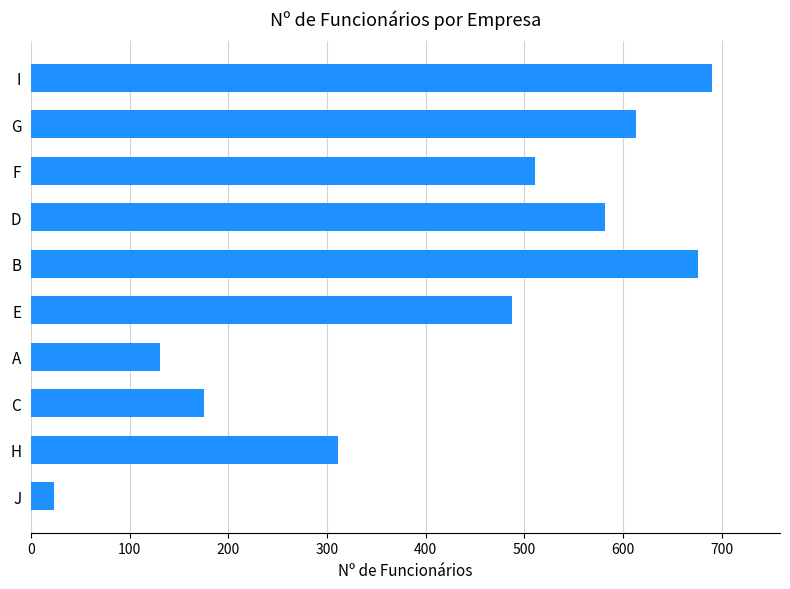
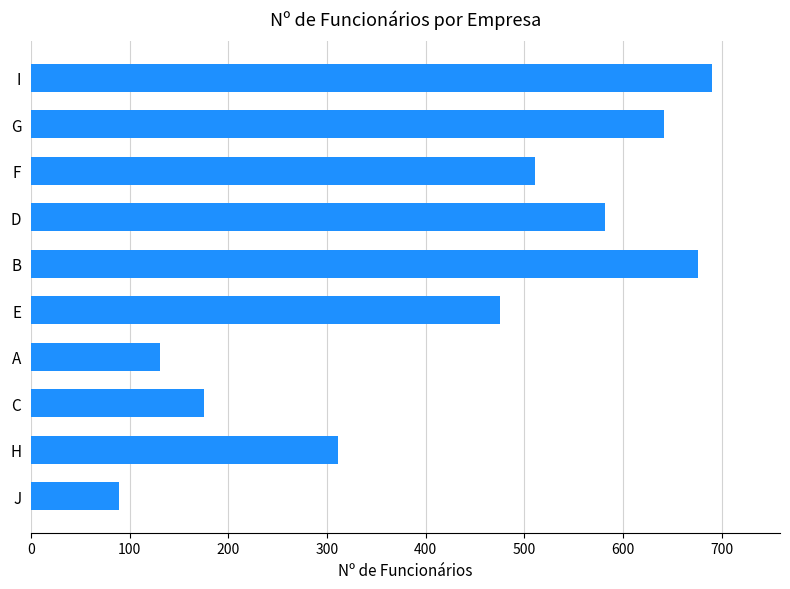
G: 610 -> 640
E: 490 -> 480
J: 20 -> 90
